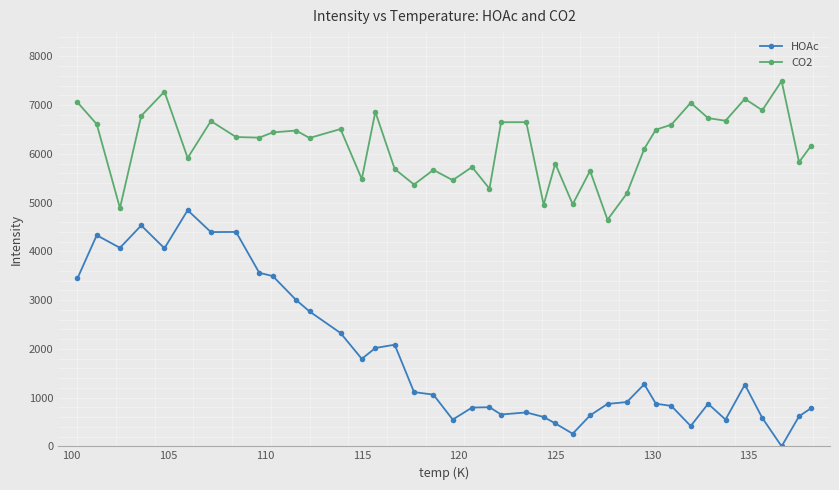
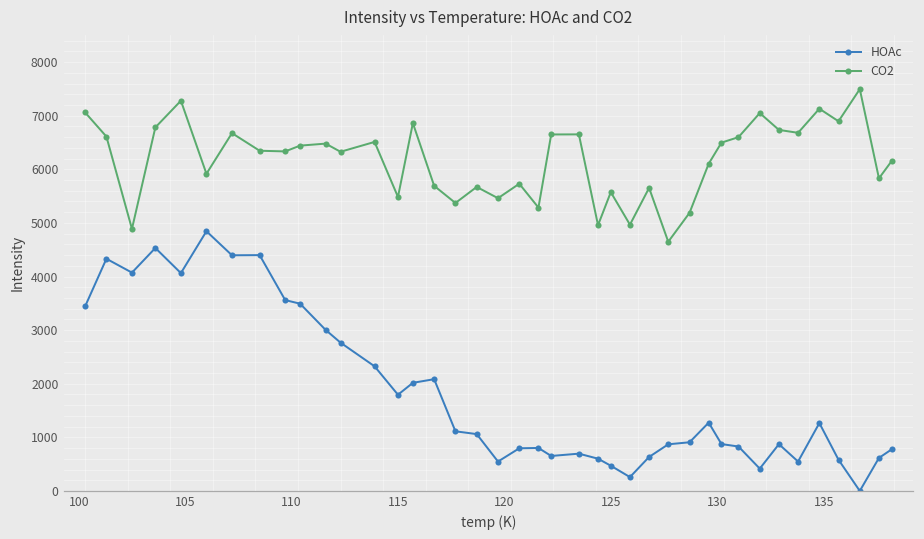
CO2, 125: 5800 -> 5600
